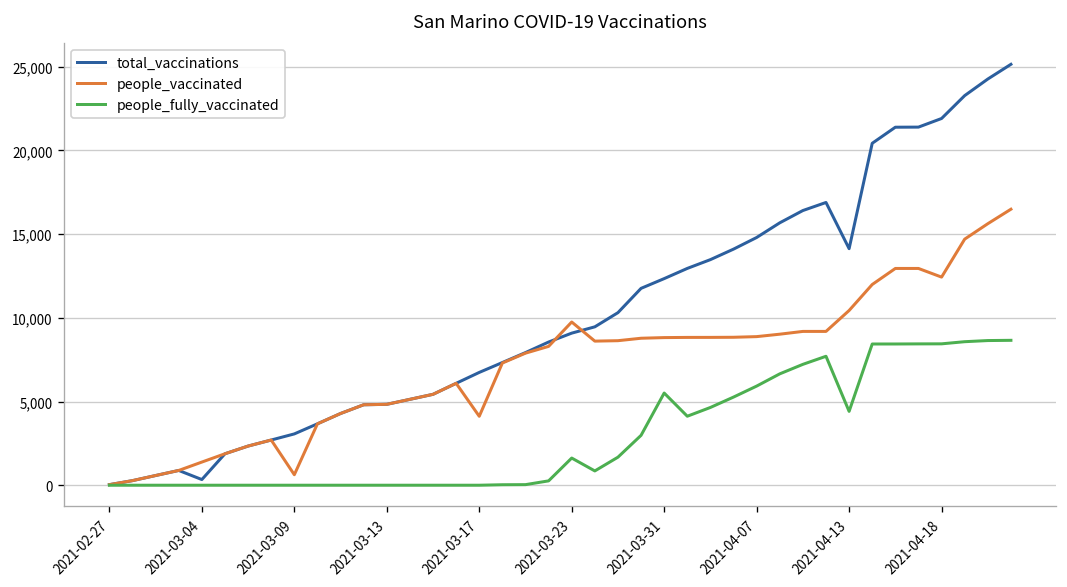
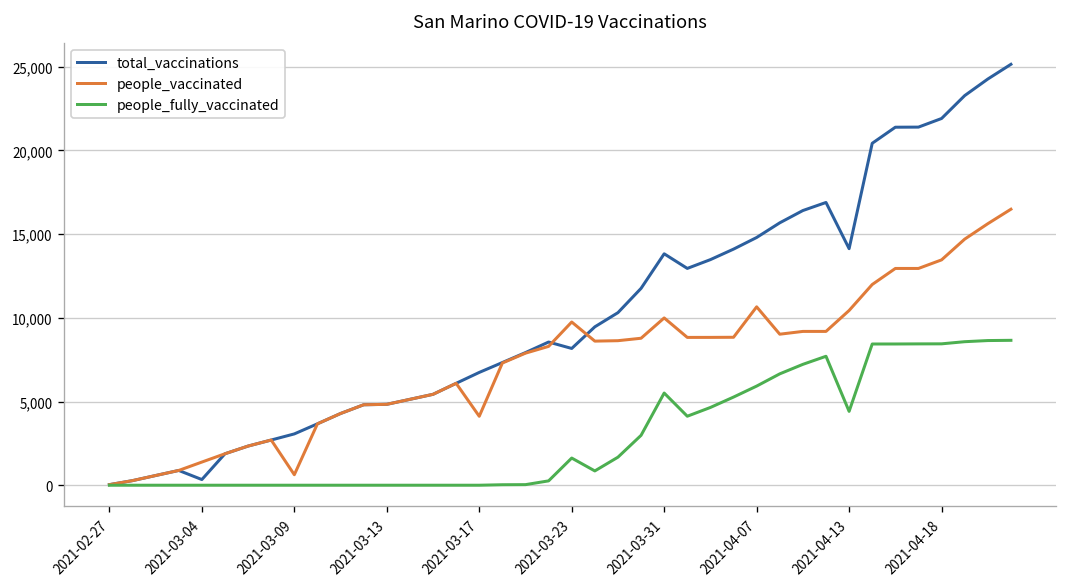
total_vaccinations, 2021-03-23: 9,100 -> 8,200
total_vaccinations, 2021-03-31: 12,300 -> 13,800
people_vaccinated, 2021-03-31: 8,800 -> 10,000
people_vaccinated, 2021-04-07: 8,900 -> 10,700
people_vaccinated, 2021-04-18: 12,400 -> 13,500
